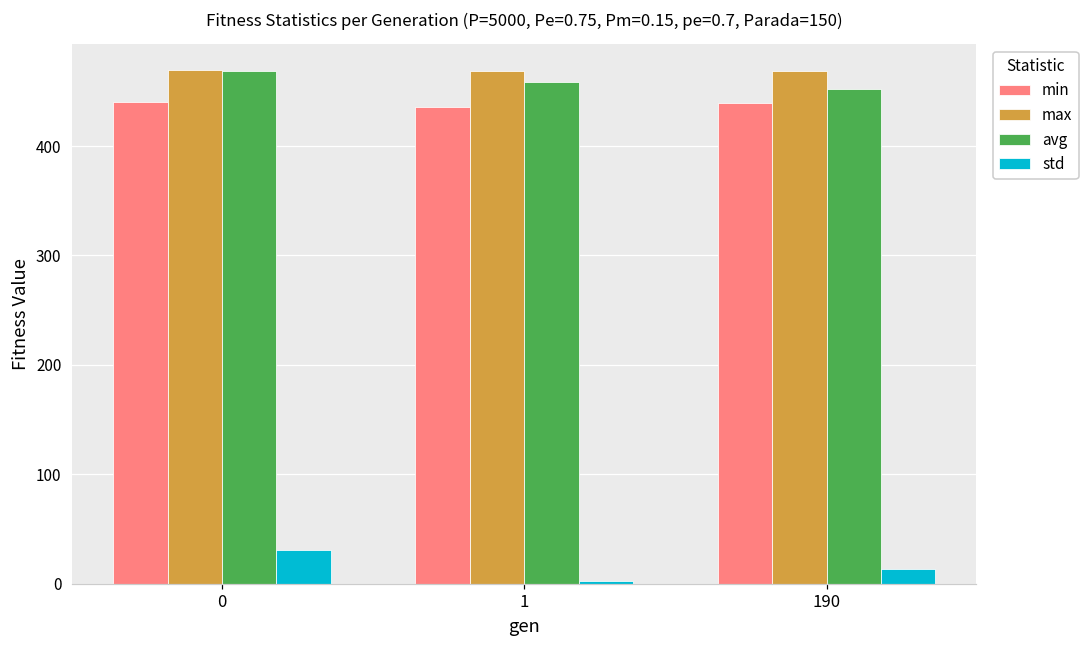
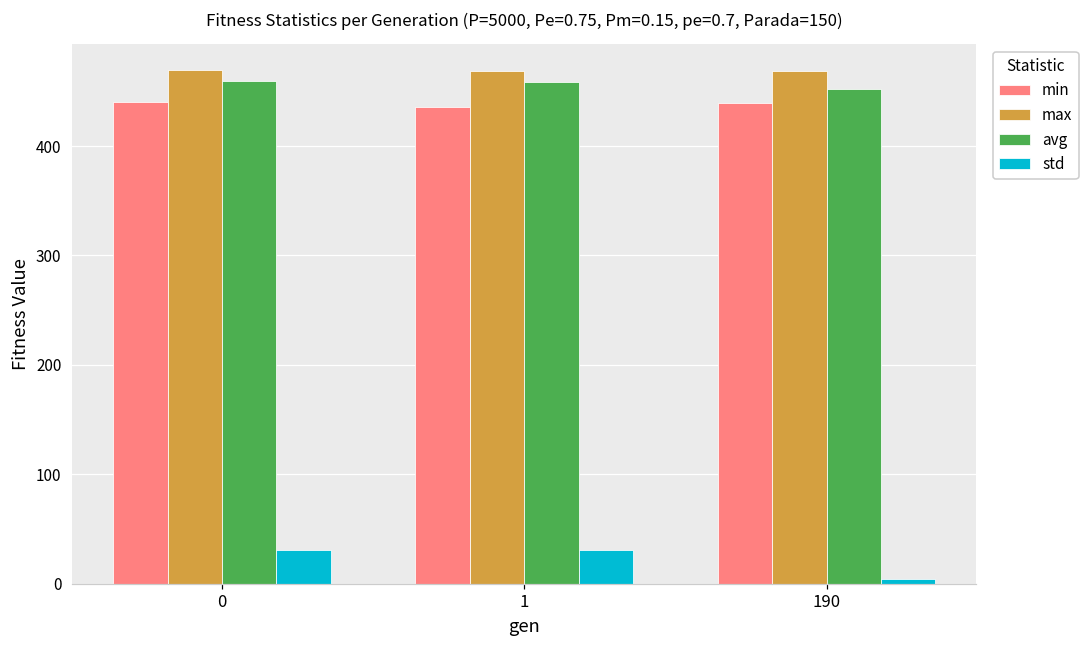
avg, 0: 470 -> 460
std, 1: 0 -> 30
std, 190: 10 -> 0
